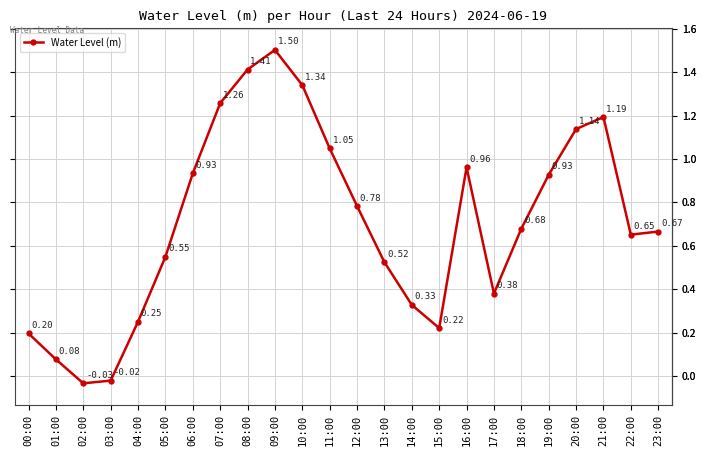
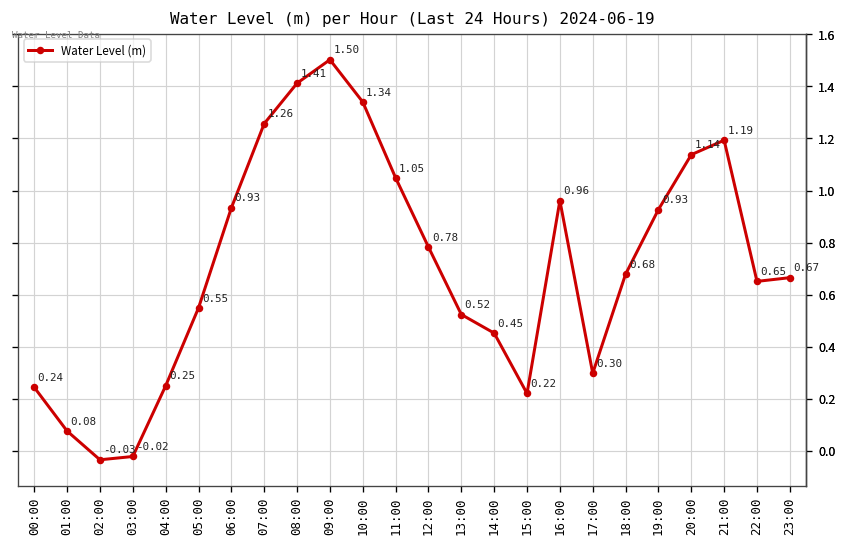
00:00: 0.20 -> 0.24
14:00: 0.33 -> 0.45
17:00: 0.38 -> 0.30
